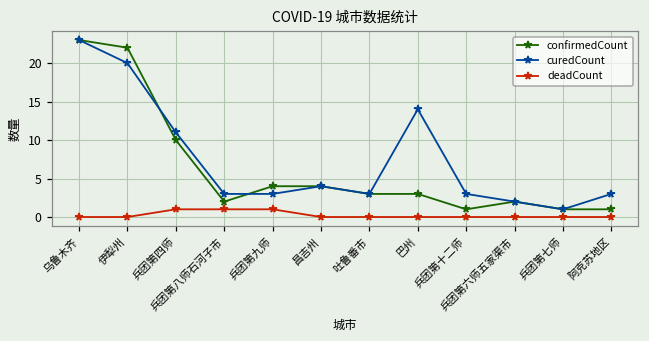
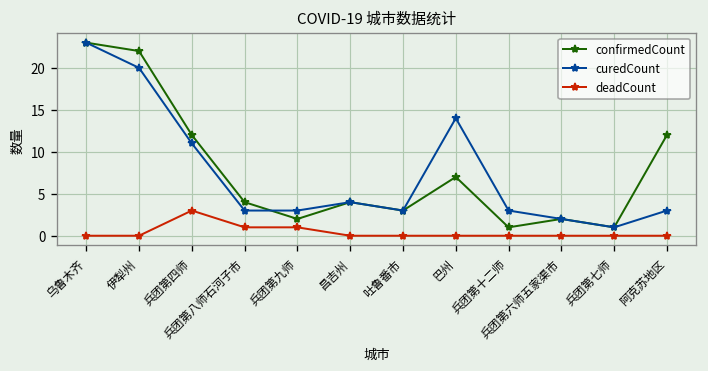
confirmedCount, 兵团第四师: 10 -> 12
deadCount, 兵团第四师: 1 -> 3
confirmedCount, 兵团第八师石河子市: 2 -> 4
confirmedCount, 兵团第九师: 4 -> 2
confirmedCount, 巴州: 3 -> 7
confirmedCount, 阿克苏地区: 1 -> 12
